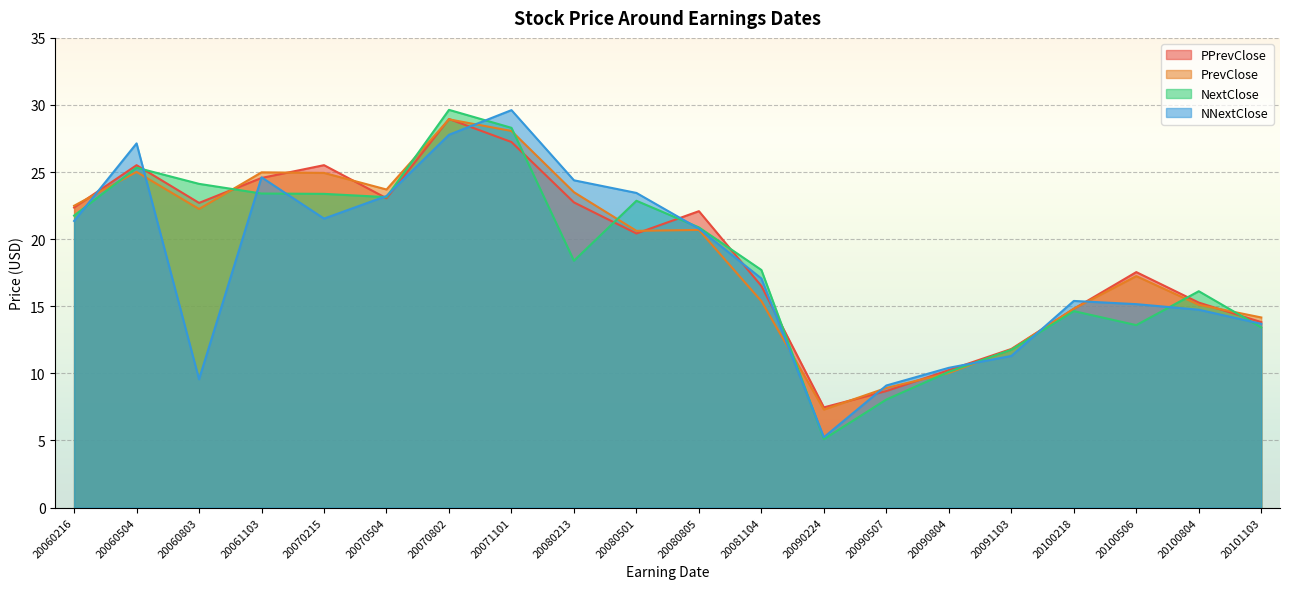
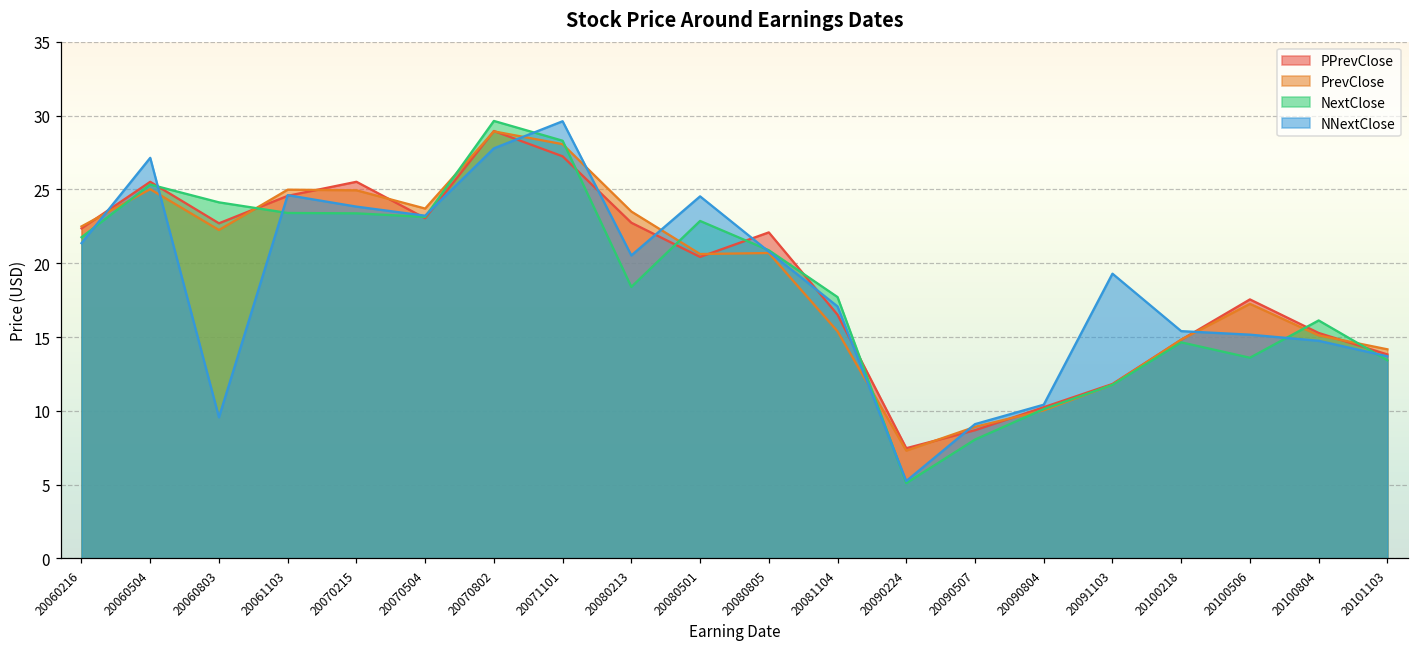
NNextClose, 20070215: 21.5 -> 23.8
NNextClose, 20080213: 24.4 -> 20.5
NNextClose, 20080501: 23.4 -> 24.5
NNextClose, 20091103: 11.3 -> 19.3
